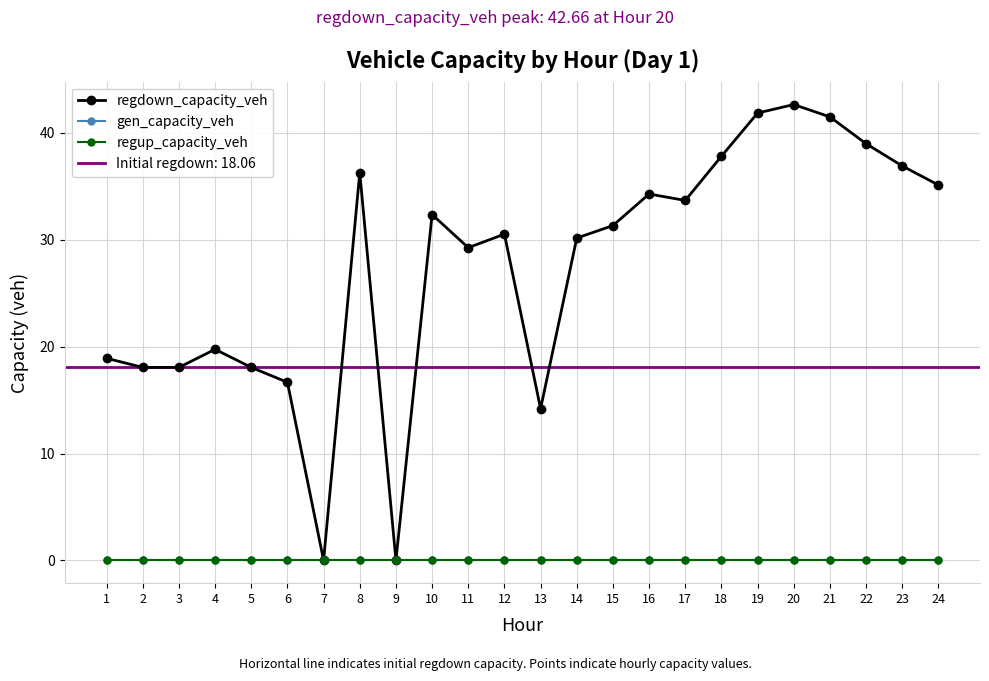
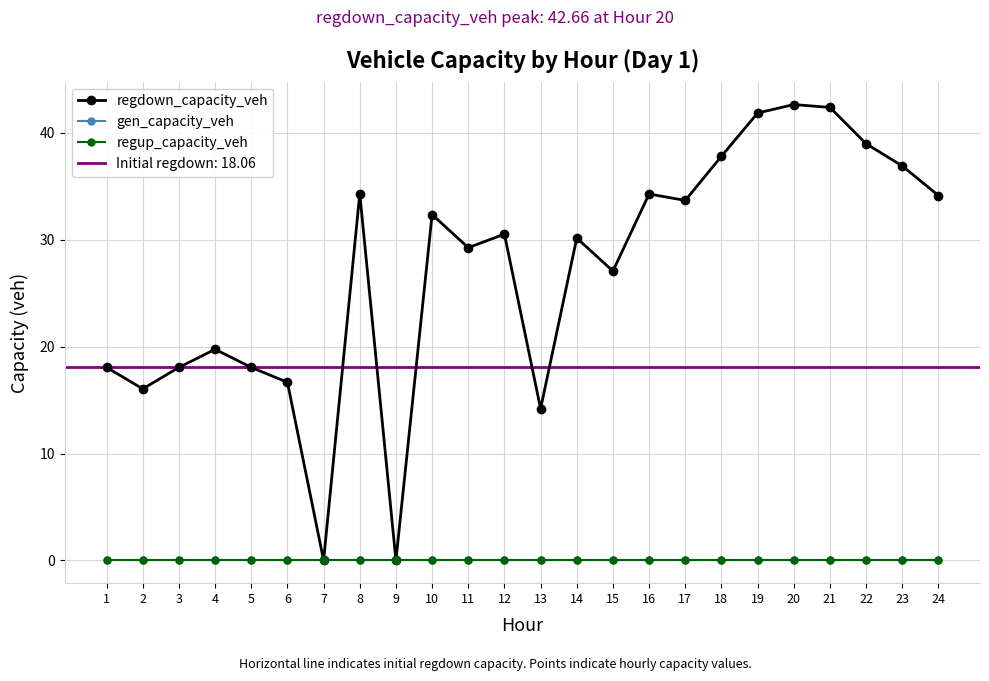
regdown_capacity_veh, 1: 18.9 -> 18.1
regdown_capacity_veh, 2: 18.1 -> 16.1
regdown_capacity_veh, 8: 36.3 -> 34.3
regdown_capacity_veh, 15: 31.3 -> 27.1
regdown_capacity_veh, 21: 41.5 -> 42.4
regdown_capacity_veh, 24: 35.1 -> 34.1
